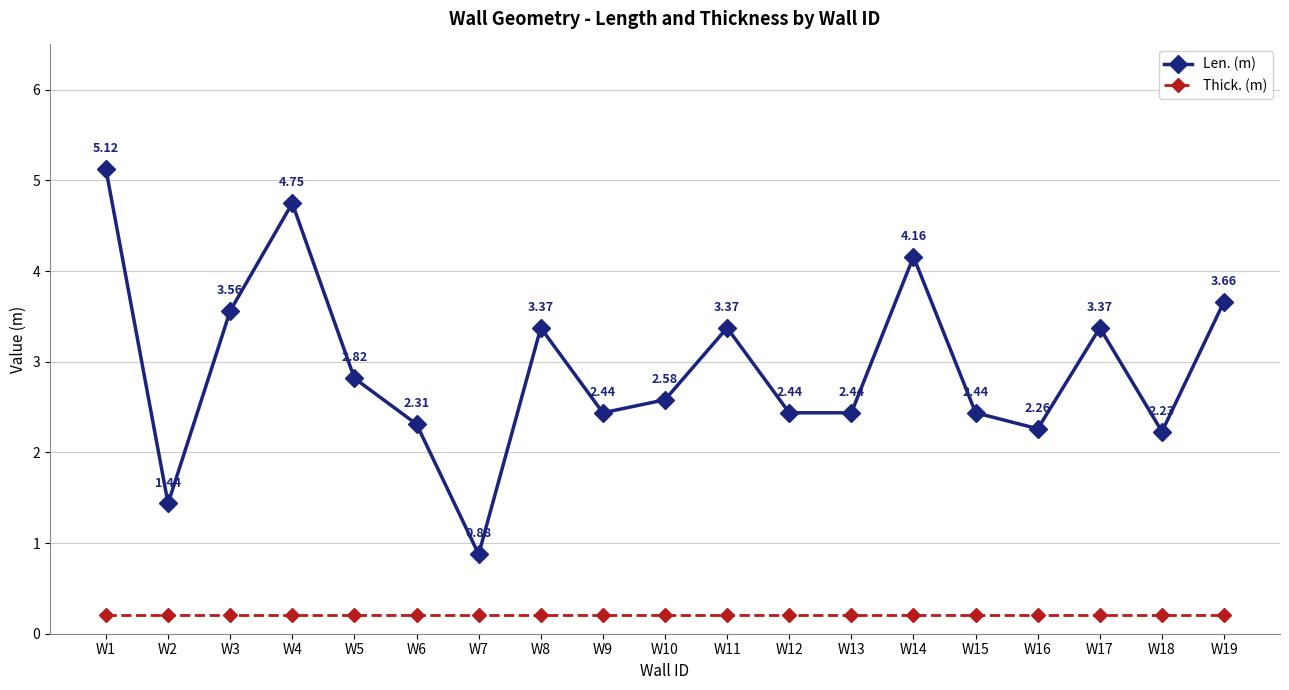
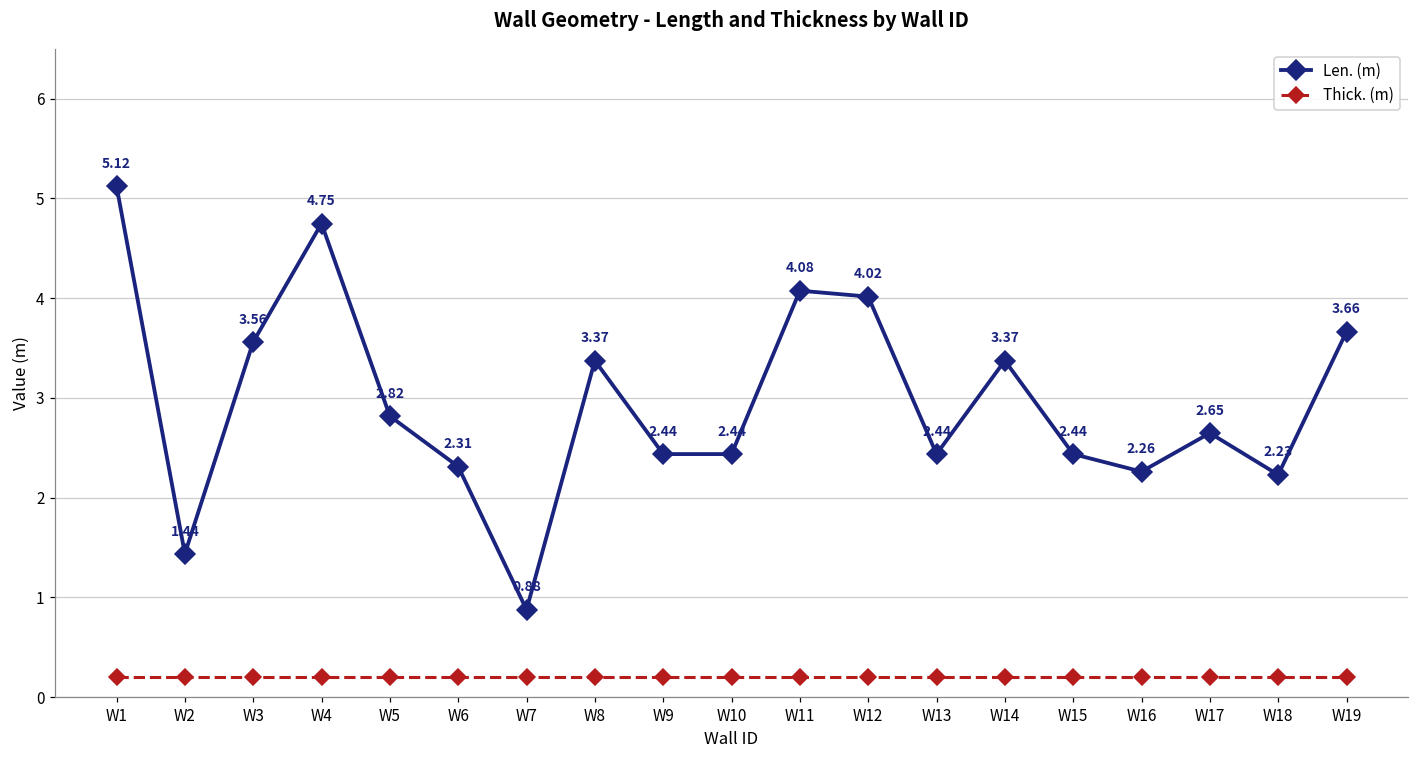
Len. (m), W10: 2.58 -> 2.44
Len. (m), W11: 3.37 -> 4.08
Len. (m), W12: 2.44 -> 4.02
Len. (m), W14: 4.16 -> 3.37
Len. (m), W17: 3.37 -> 2.65
